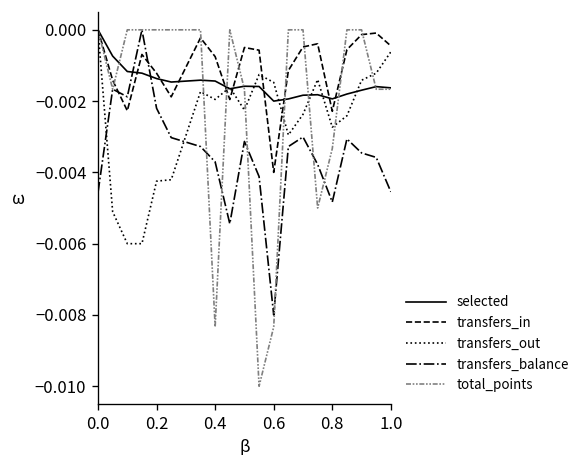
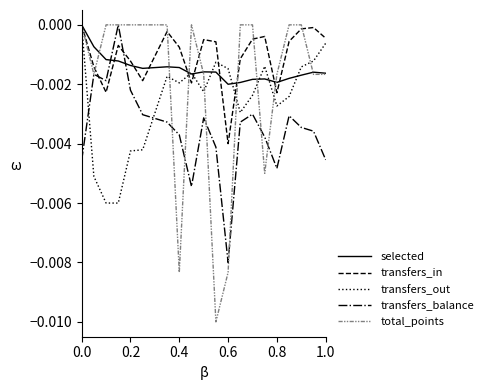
total_points, 0.8: -0.0033 -> -0.0017
